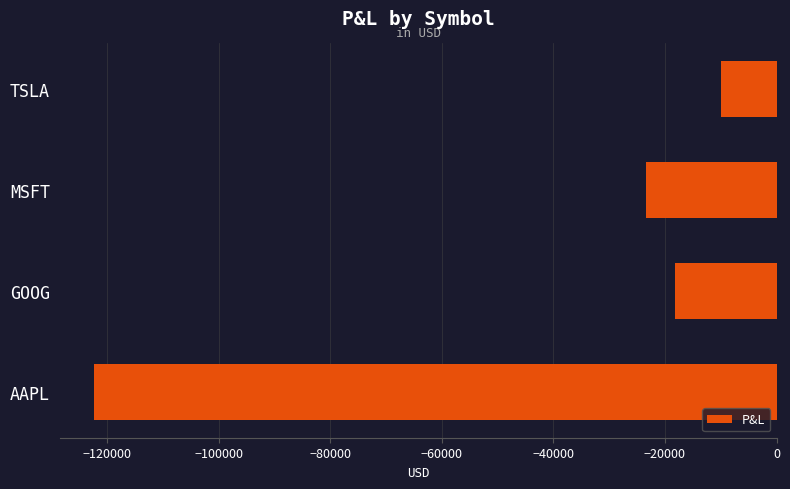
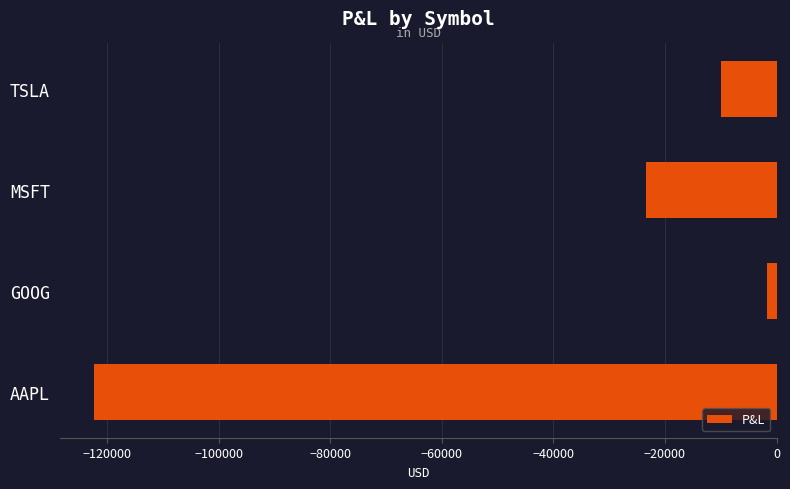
GOOG: -18000 -> -2000
